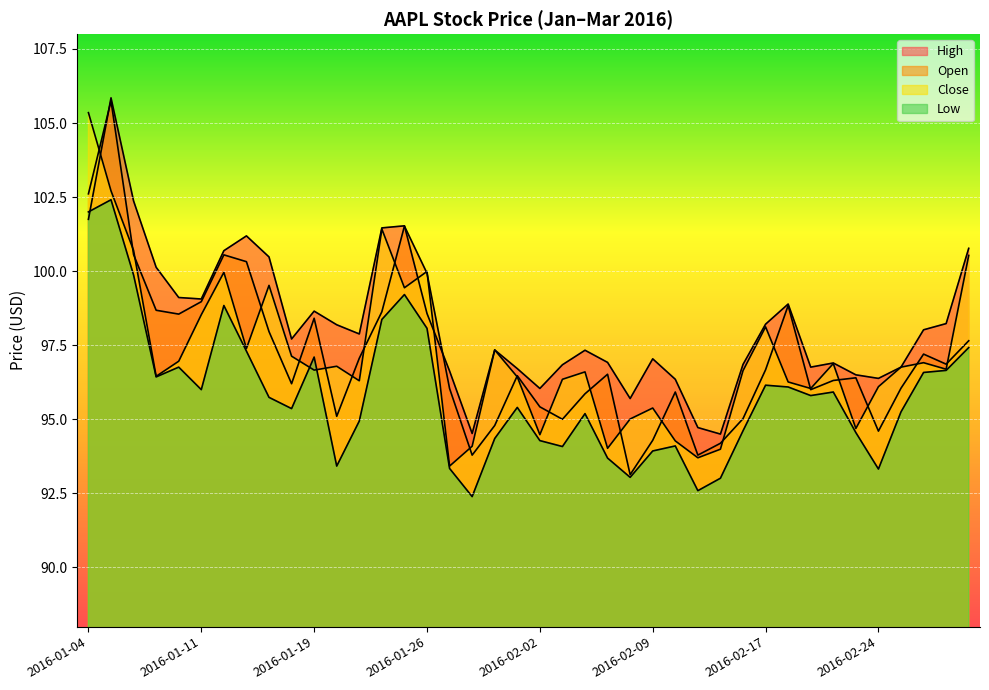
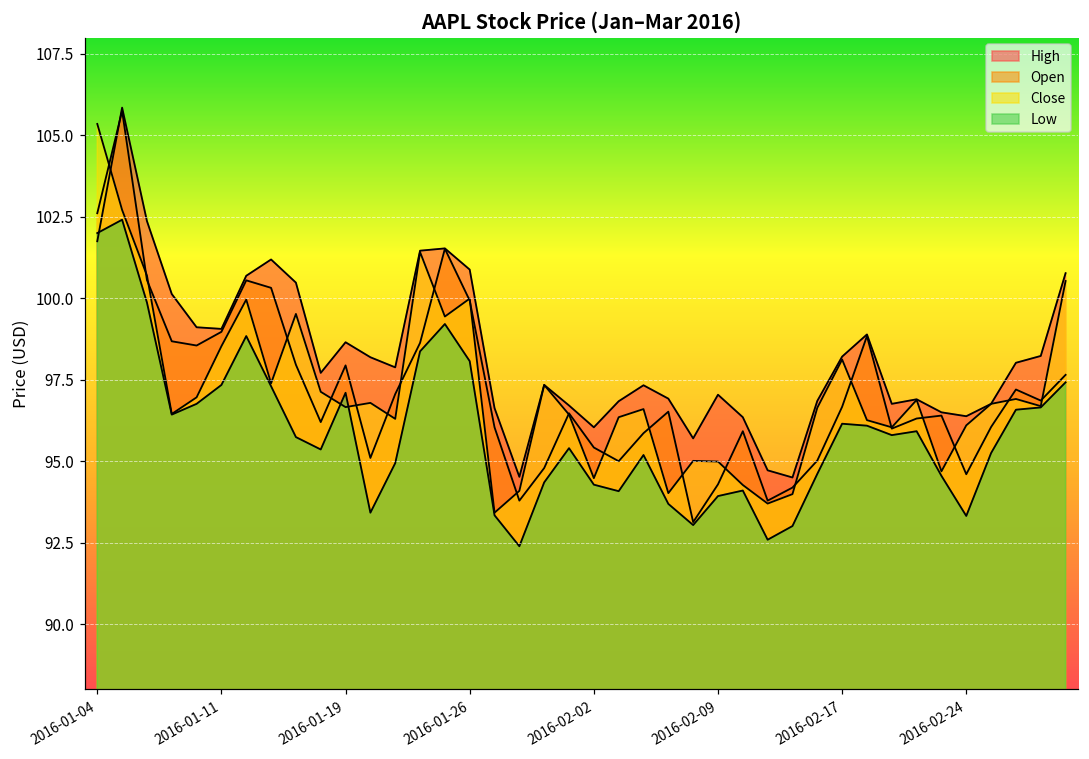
Low, 2016-01-11: 96.0 -> 97.3
Open, 2016-01-19: 98.4 -> 97.9
High, 2016-01-26: 98.6 -> 100.9
Close, 2016-02-09: 95.4 -> 95.0
